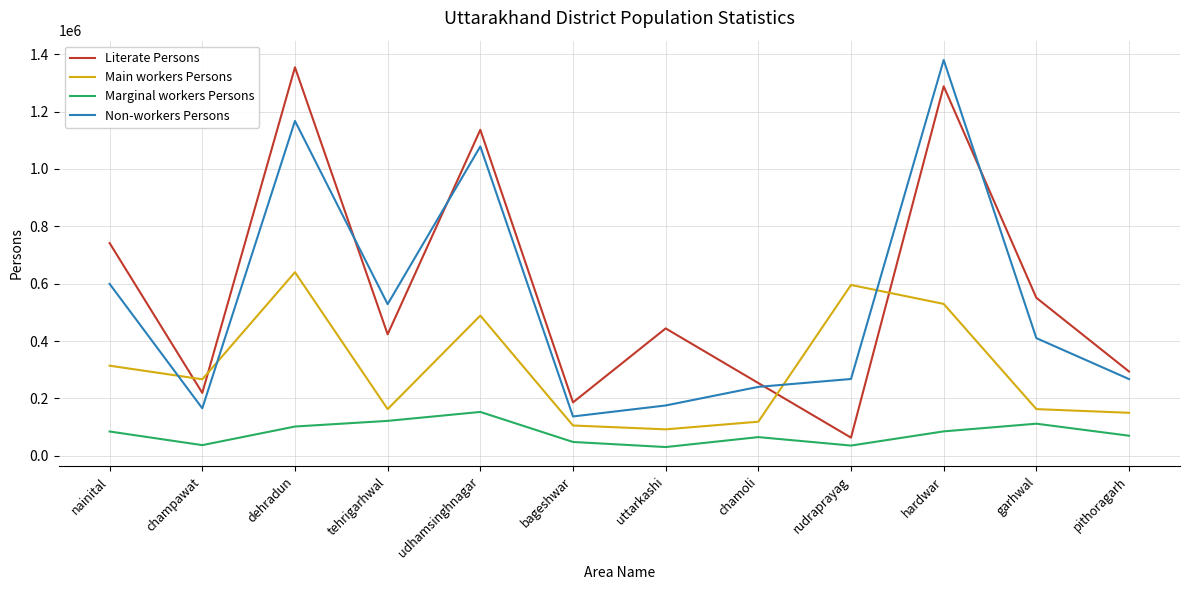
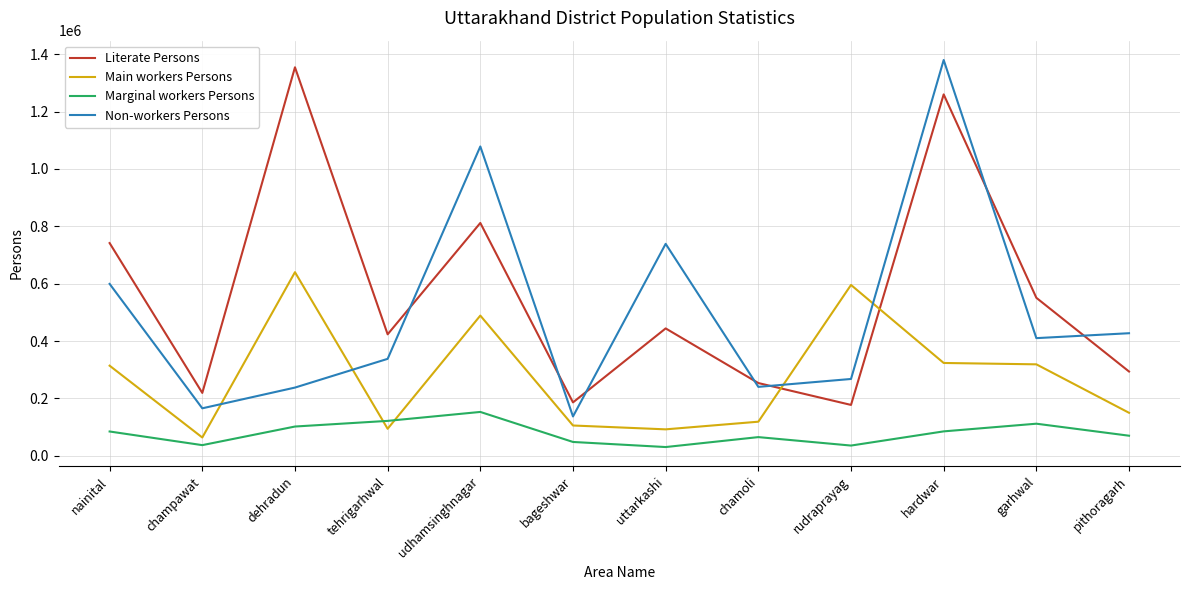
Main workers Persons, champawat: 270000 -> 60000
Non-workers Persons, dehradun: 1170000 -> 240000
Main workers Persons, tehrigarhwal: 160000 -> 90000
Non-workers Persons, tehrigarhwal: 530000 -> 340000
Literate Persons, udhamsinghnagar: 1140000 -> 810000
Non-workers Persons, uttarkashi: 180000 -> 740000
Literate Persons, rudraprayag: 60000 -> 180000
Literate Persons, hardwar: 1290000 -> 1260000
Main workers Persons, hardwar: 530000 -> 320000
Main workers Persons, garhwal: 160000 -> 320000
Non-workers Persons, pithoragarh: 270000 -> 430000
